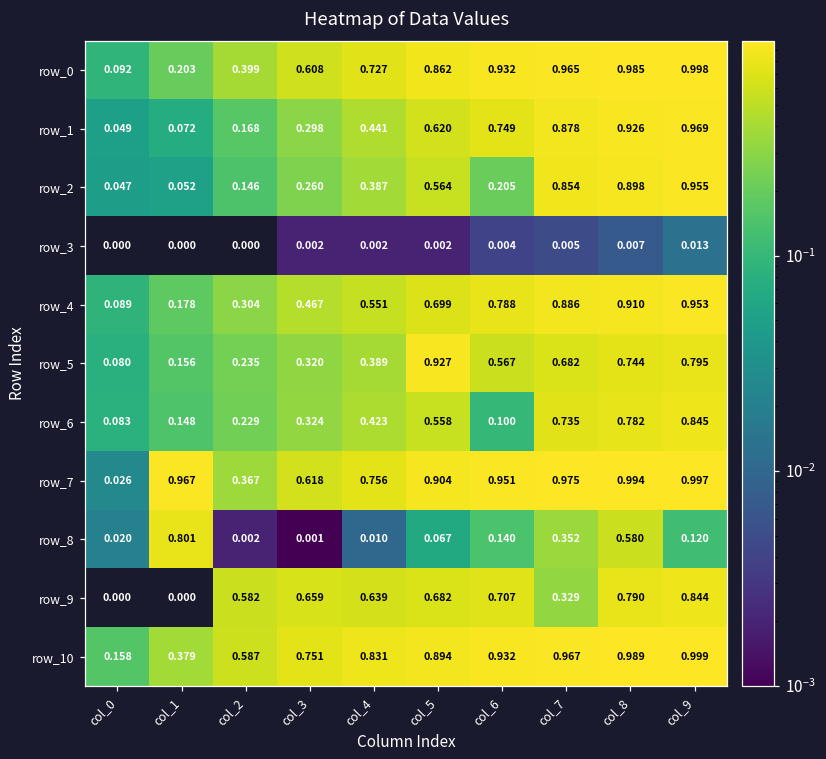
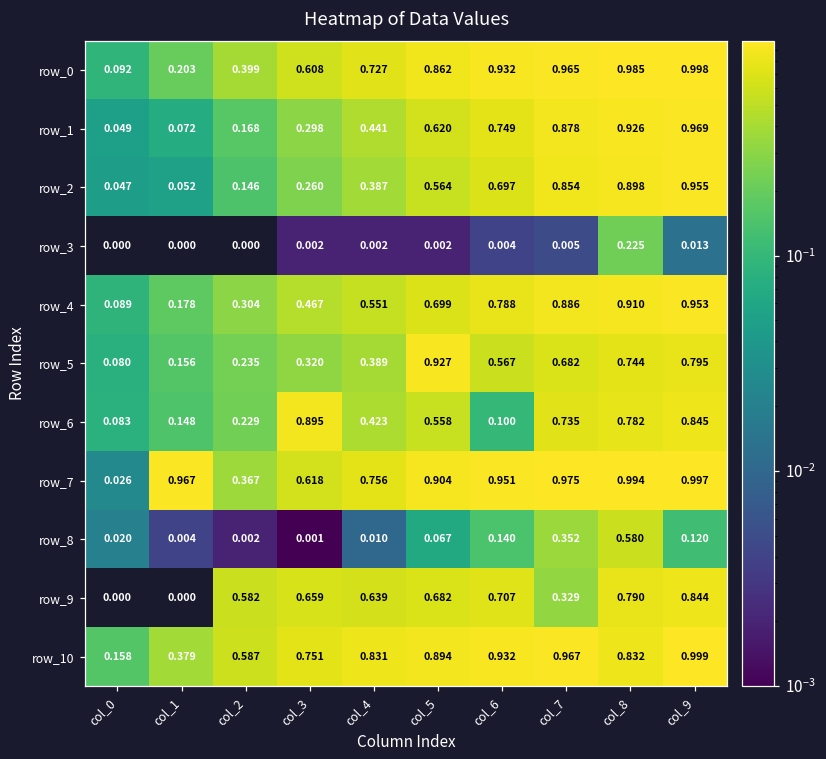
row_2, col_6: 0.205 -> 0.697
row_3, col_8: 0.007 -> 0.225
row_6, col_3: 0.324 -> 0.895
row_8, col_1: 0.801 -> 0.004
row_10, col_8: 0.989 -> 0.832
